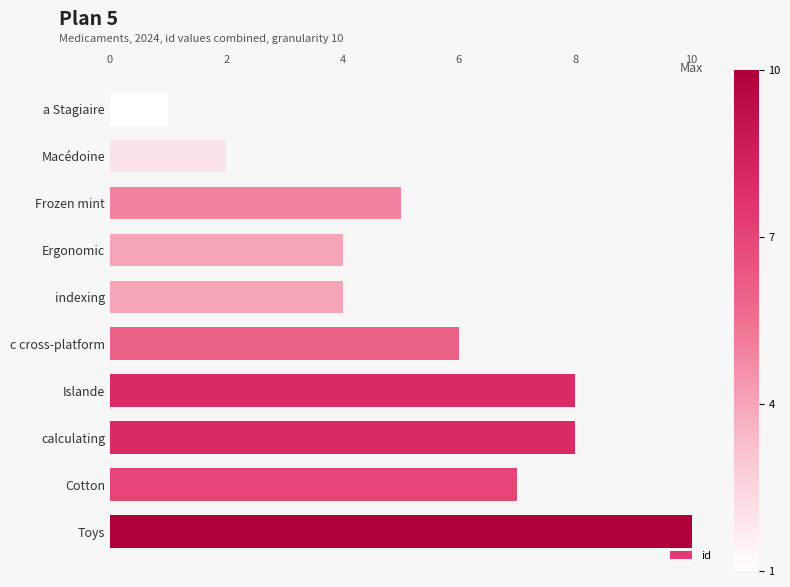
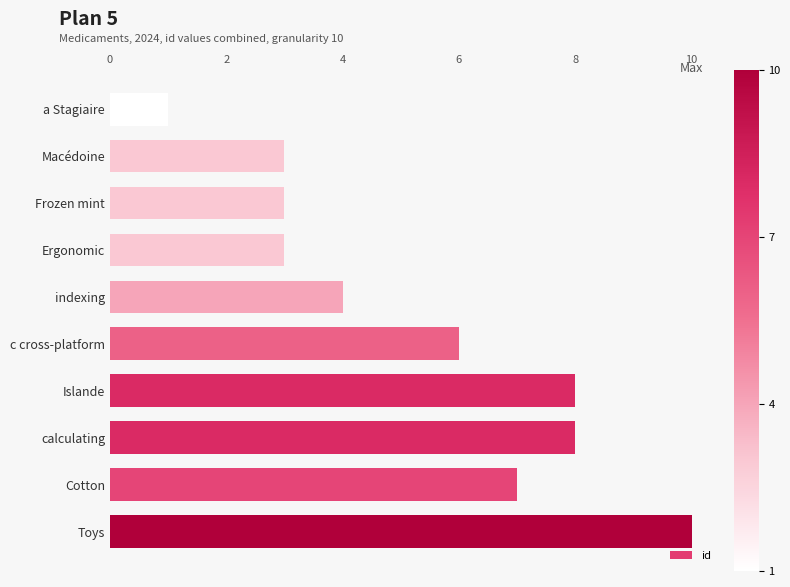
Macédoine: 2 -> 3
Frozen mint: 5 -> 3
Ergonomic: 4 -> 3
